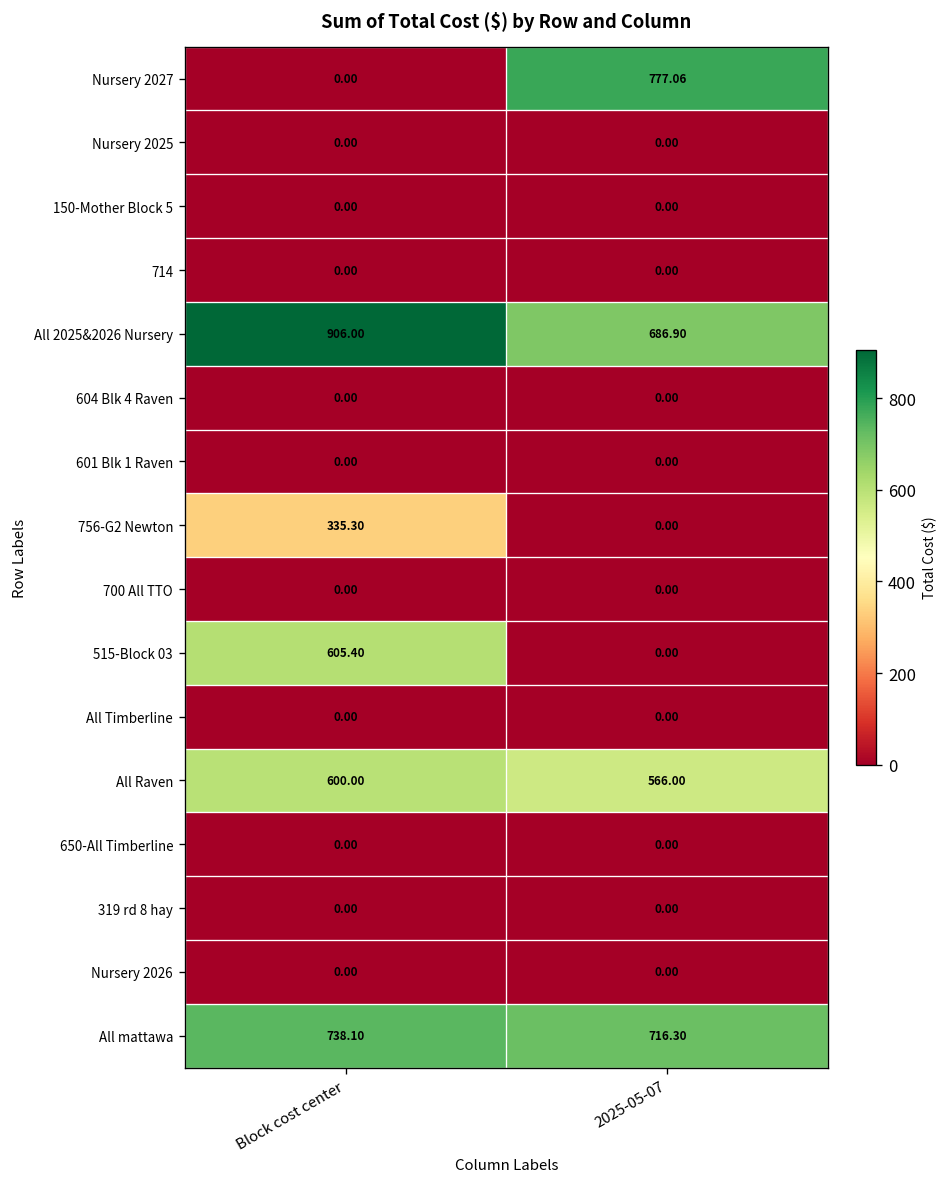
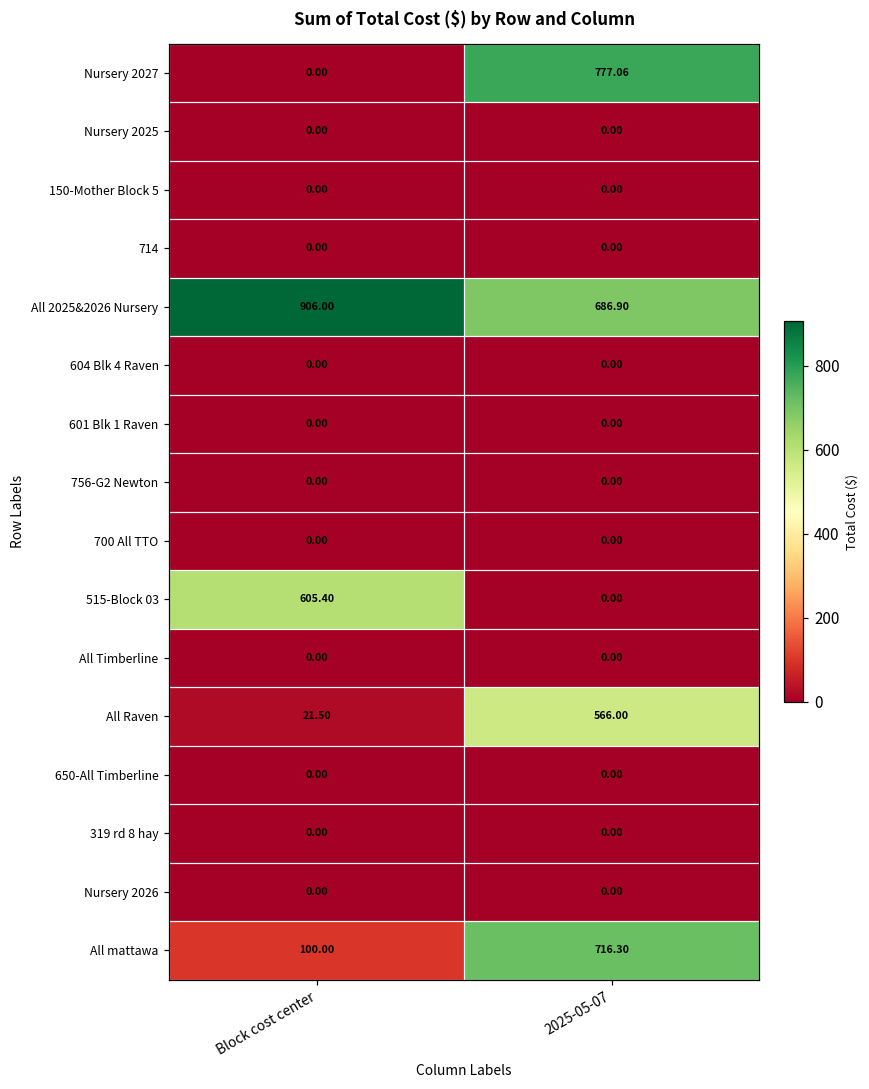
756-G2 Newton, Block cost center: 335.30 -> 0.00
All Raven, Block cost center: 600.00 -> 21.50
All mattawa, Block cost center: 738.10 -> 100.00
